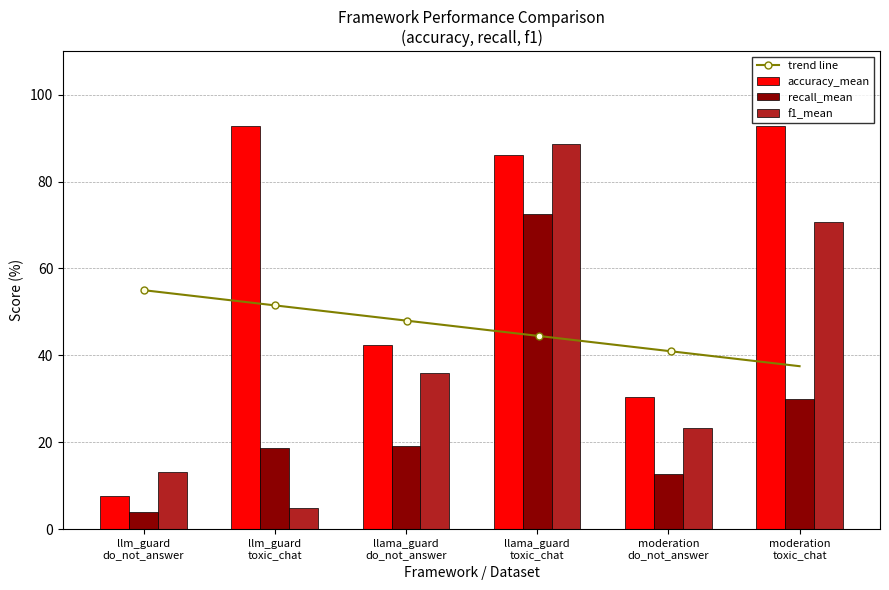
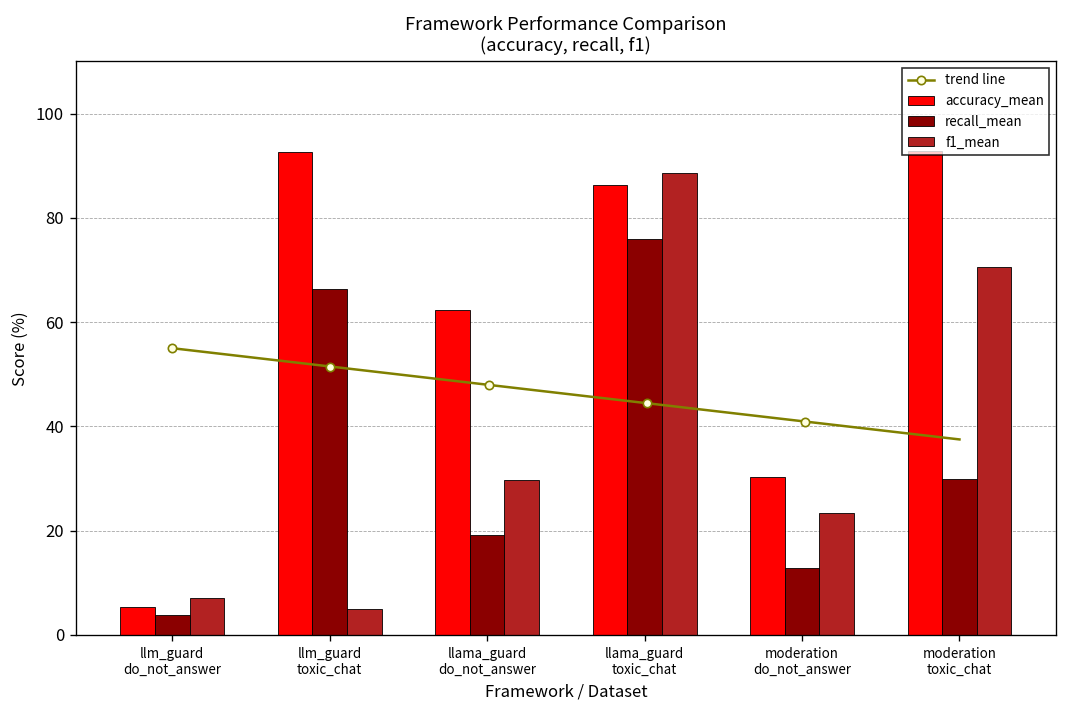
accuracy_mean, llm_guard do_not_answer: 8 -> 5
f1_mean, llm_guard do_not_answer: 13 -> 7
recall_mean, llm_guard toxic_chat: 19 -> 66
accuracy_mean, llama_guard do_not_answer: 42 -> 62
f1_mean, llama_guard do_not_answer: 36 -> 30
recall_mean, llama_guard toxic_chat: 72 -> 76
